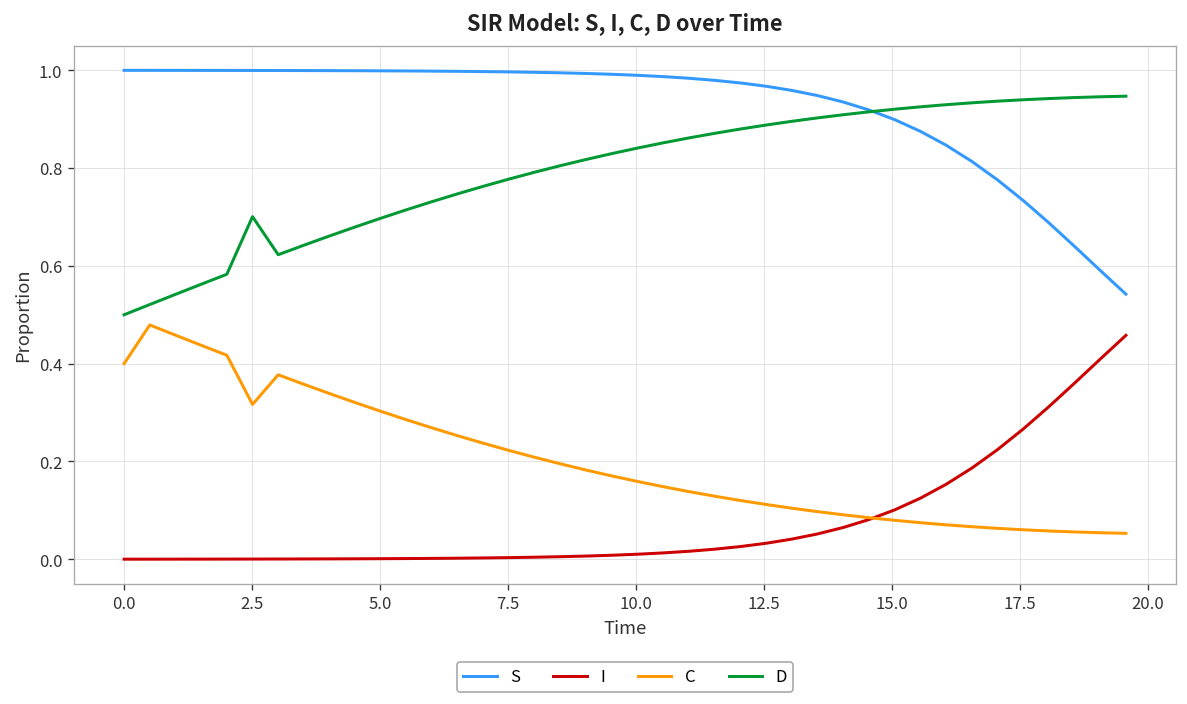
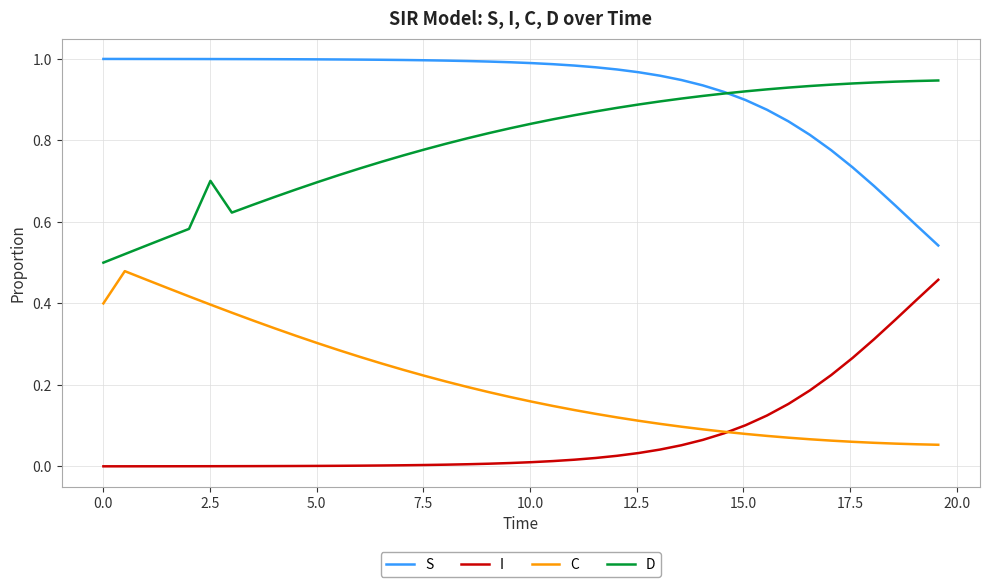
C, 2.5: 0.32 -> 0.40
